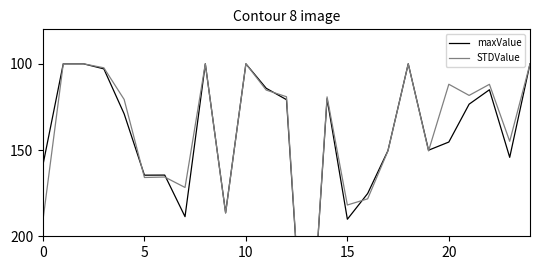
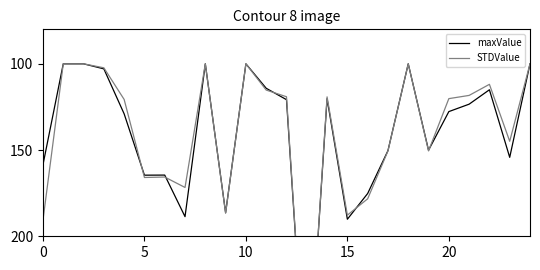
STDValue, 15: 182 -> 188
maxValue, 20: 145 -> 128
STDValue, 20: 112 -> 120
